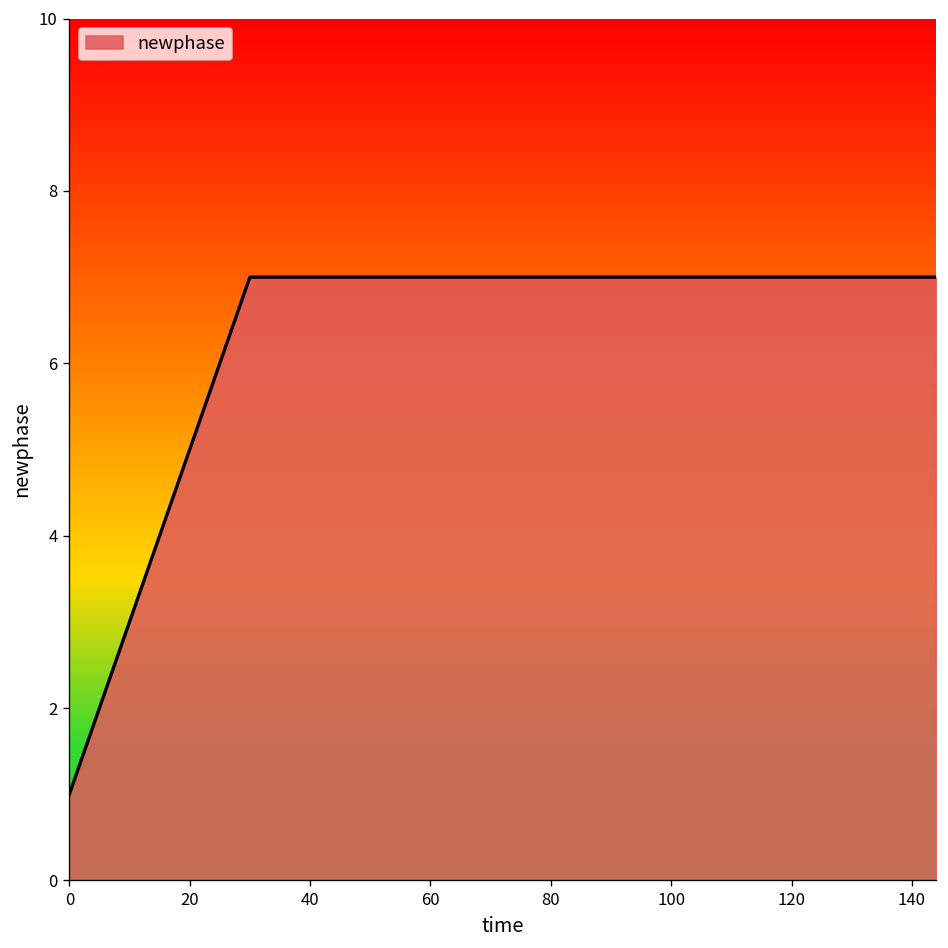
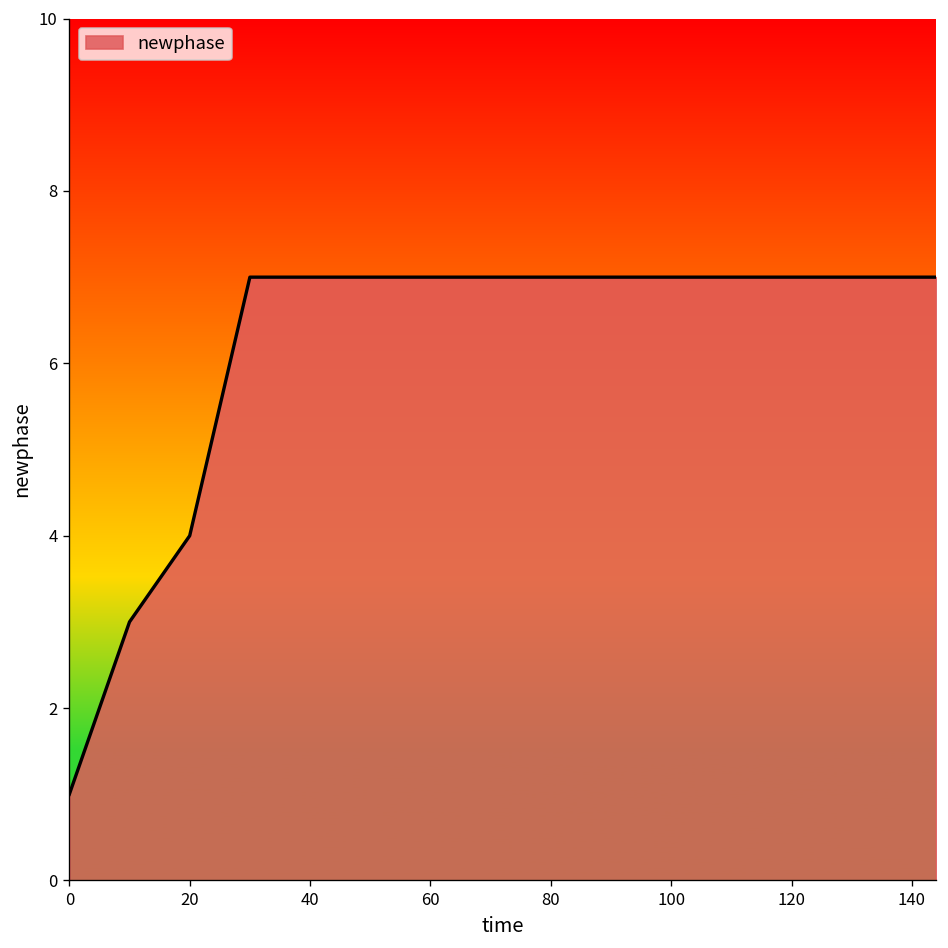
20: 5 -> 4
